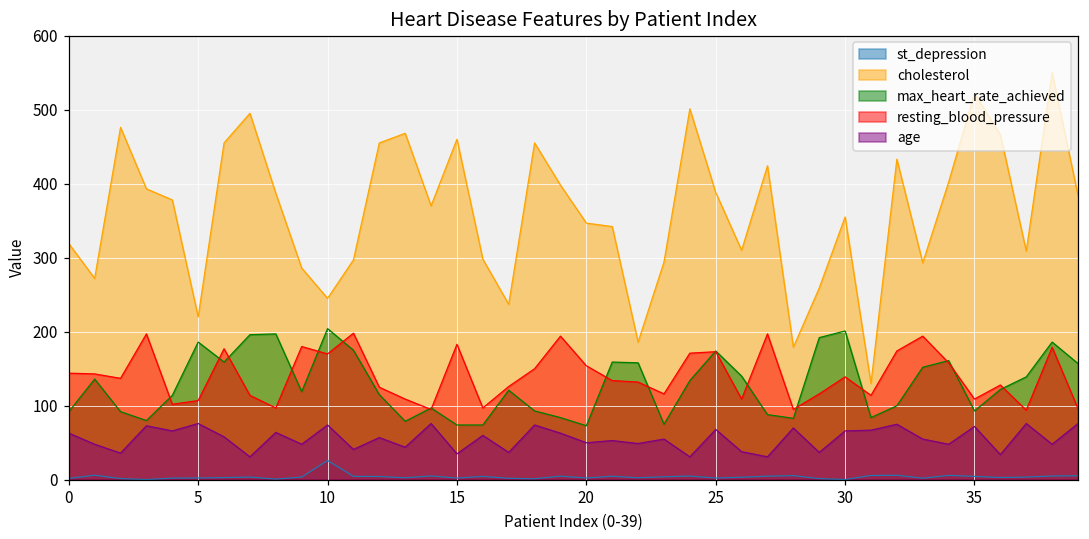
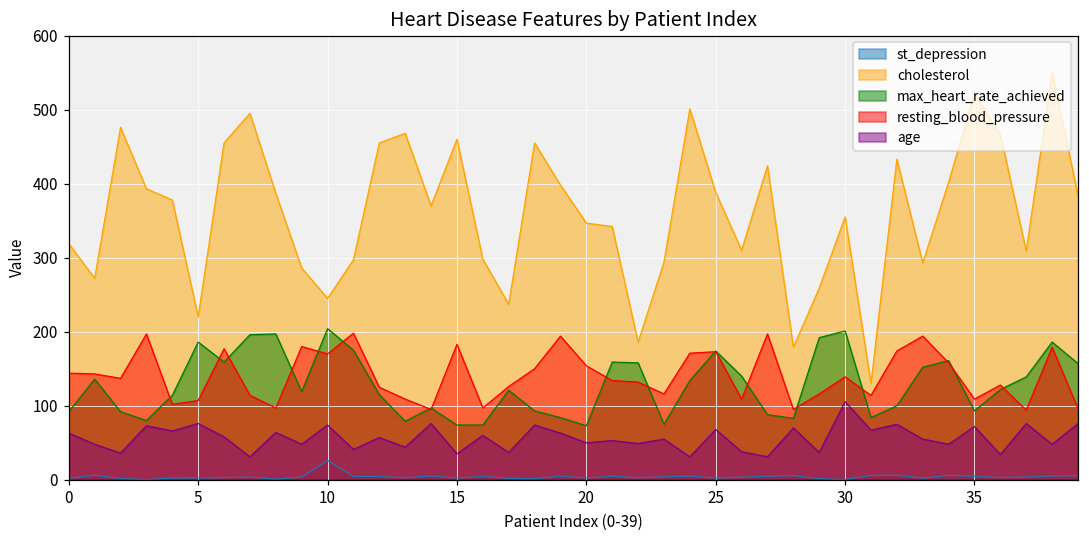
age, 30: 70 -> 110
